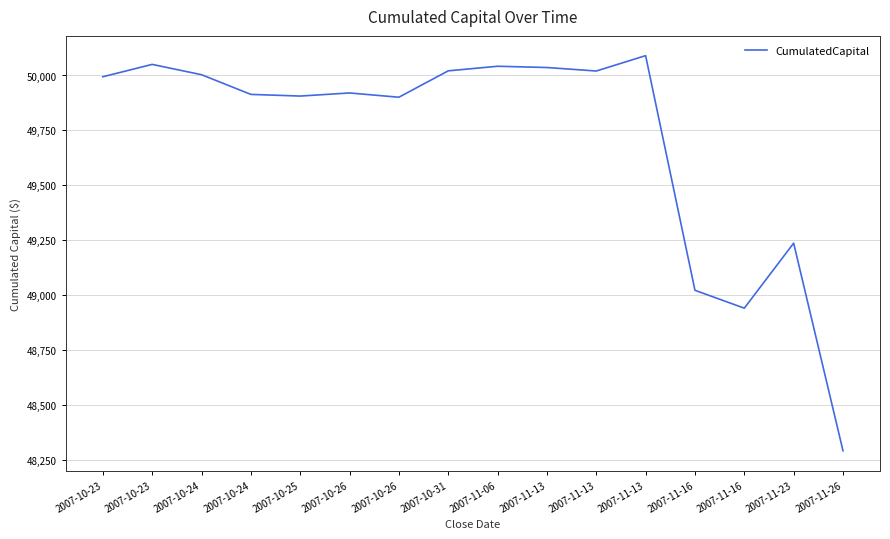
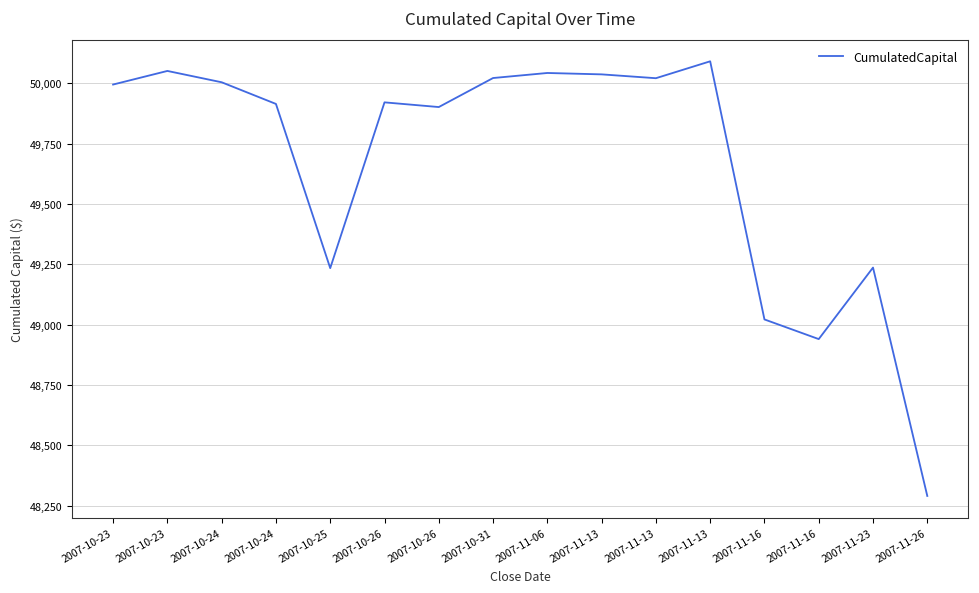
2007-10-25: 49,910 -> 49,230
